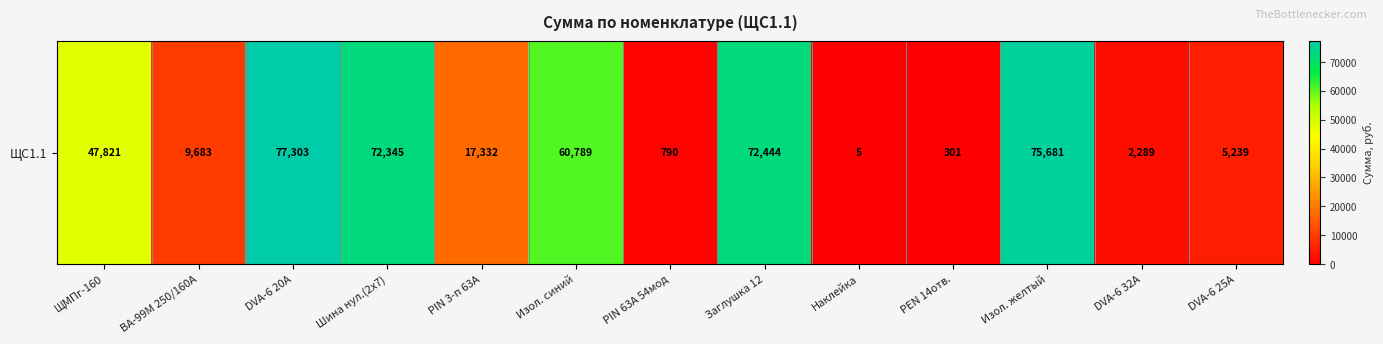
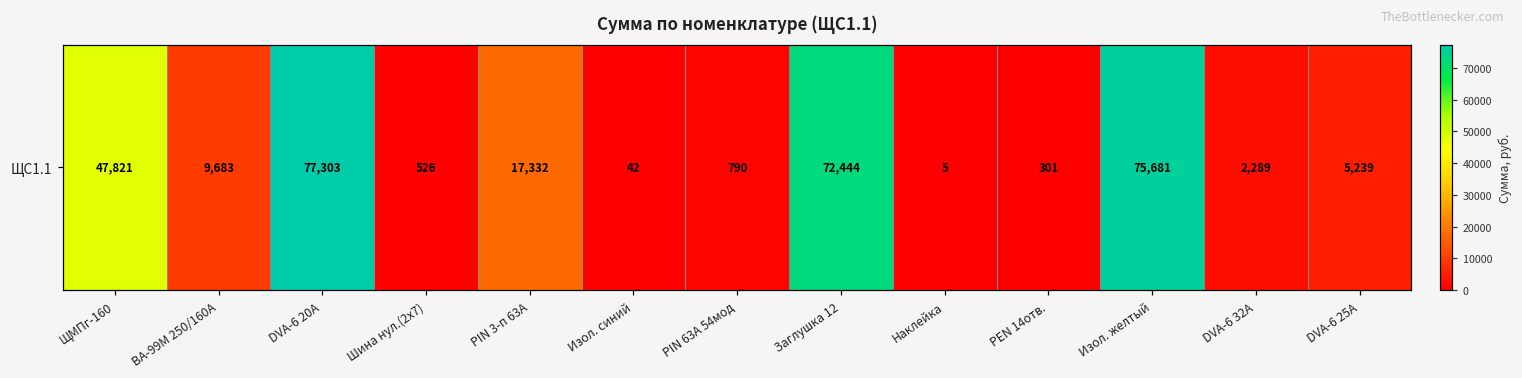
ЩС1.1, Шина нул.(2х7): 72,345 -> 526
ЩС1.1, Изол. синий: 60,789 -> 42
